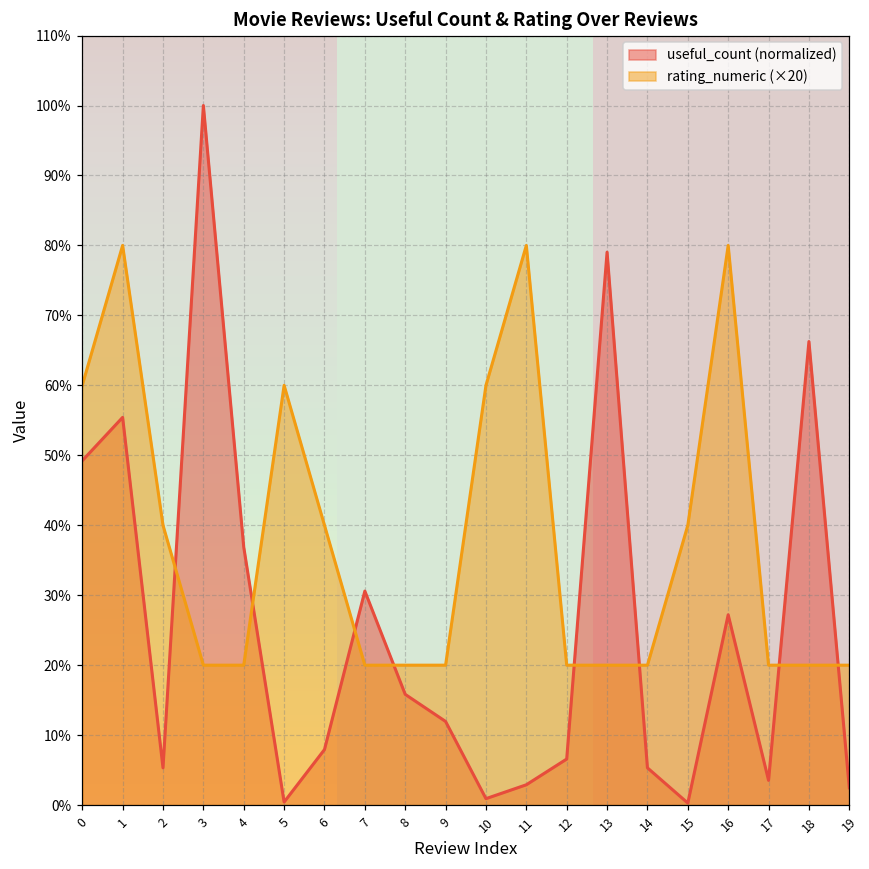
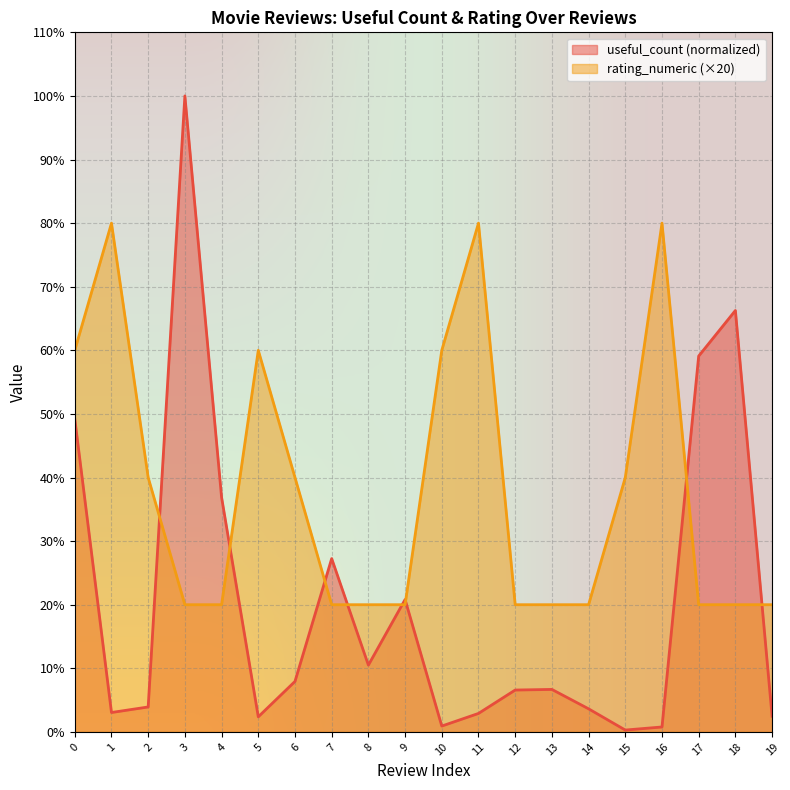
useful_count (normalized), 1: 55% -> 3%
useful_count (normalized), 2: 5% -> 4%
useful_count (normalized), 5: 0% -> 2%
useful_count (normalized), 7: 31% -> 27%
useful_count (normalized), 8: 16% -> 11%
useful_count (normalized), 9: 12% -> 21%
useful_count (normalized), 13: 79% -> 7%
useful_count (normalized), 14: 5% -> 4%
useful_count (normalized), 16: 27% -> 1%
useful_count (normalized), 17: 4% -> 59%
